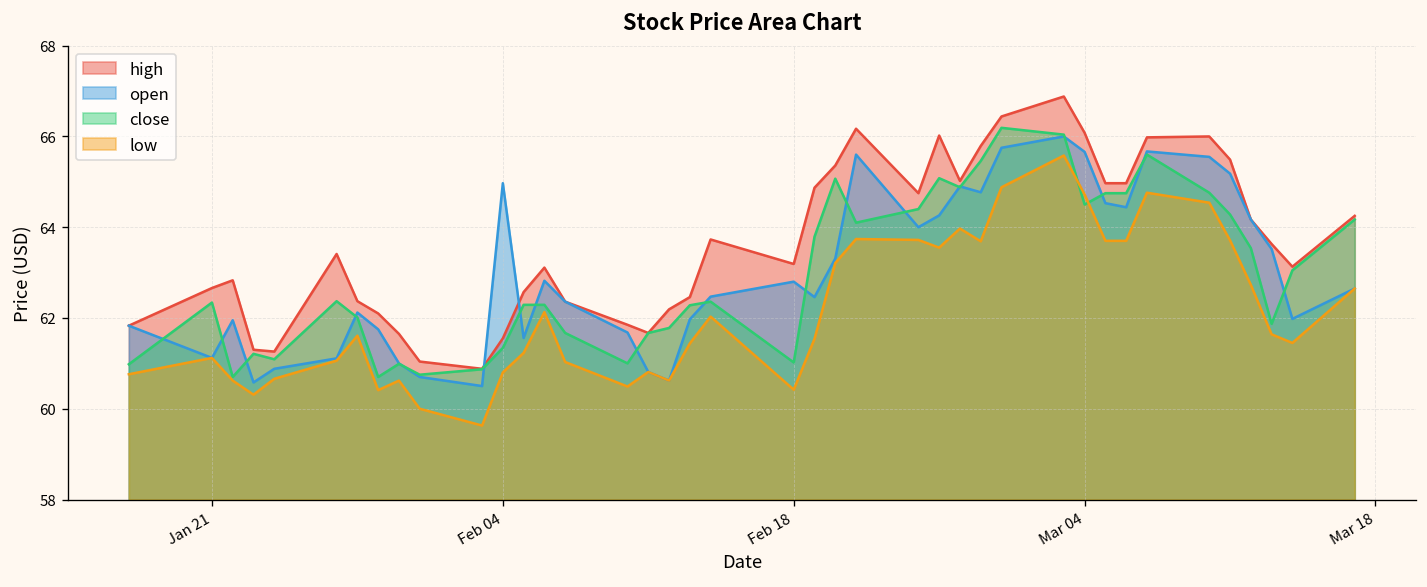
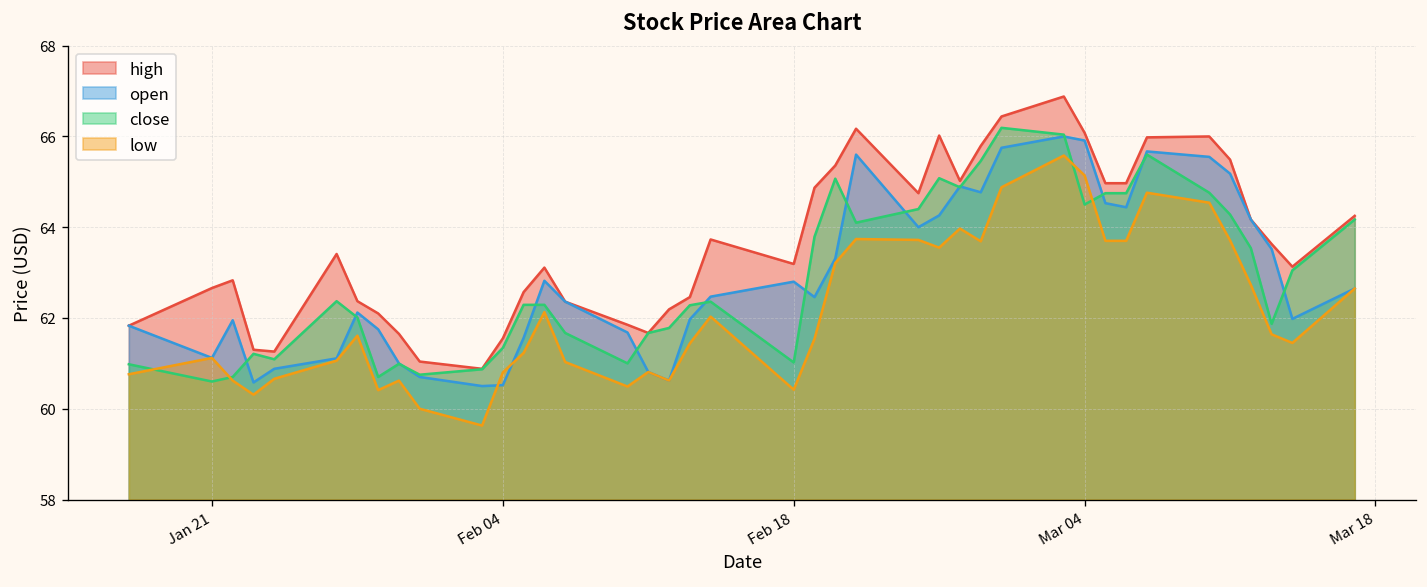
close, Jan 21: 62.3 -> 60.6
open, Feb 04: 65.0 -> 60.5
open, Mar 04: 65.7 -> 65.9
low, Mar 04: 64.7 -> 65.1
